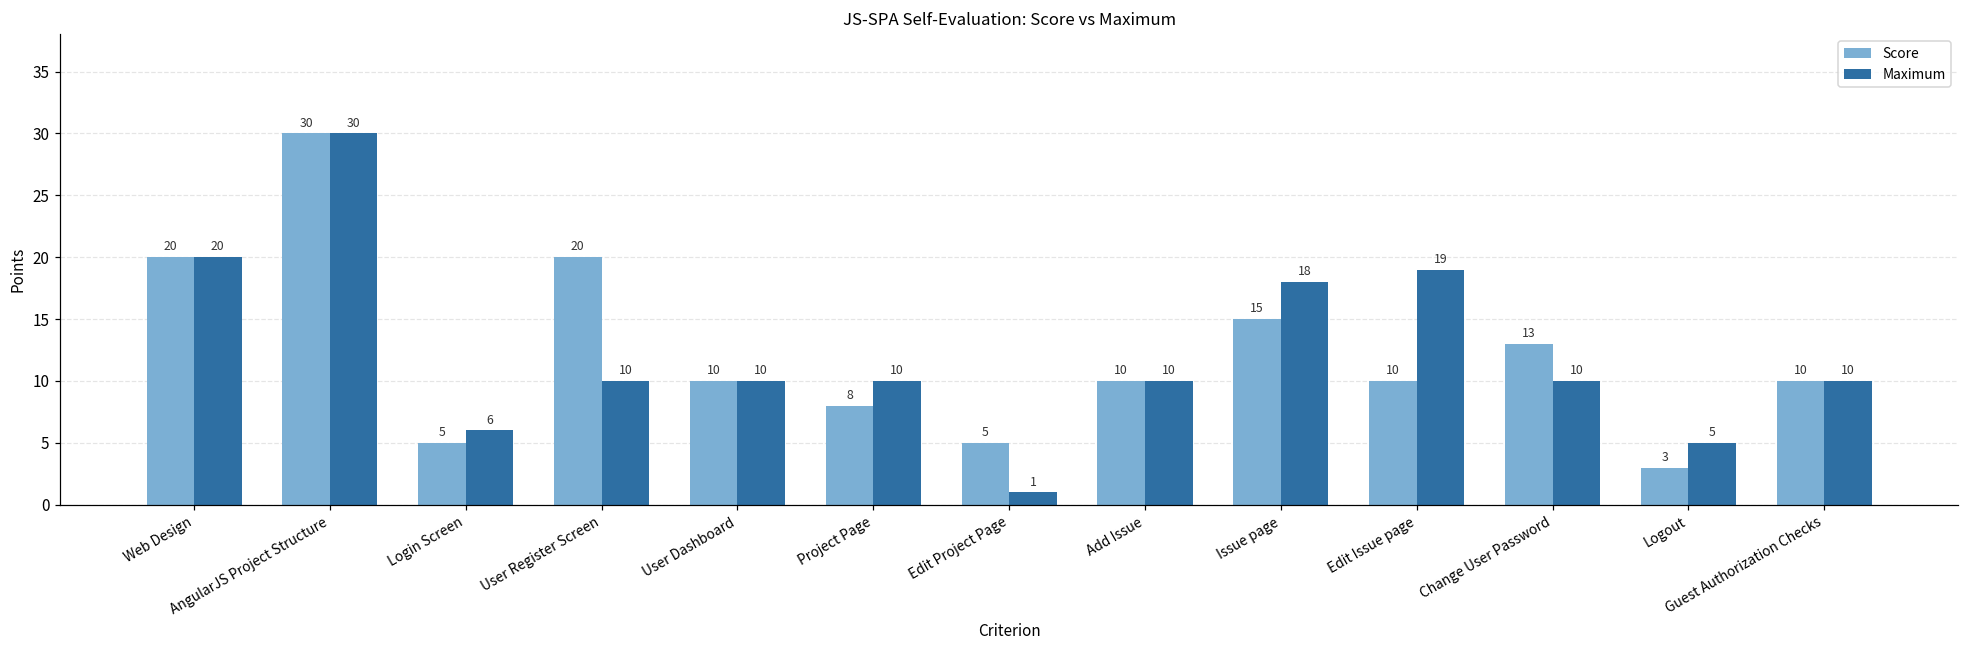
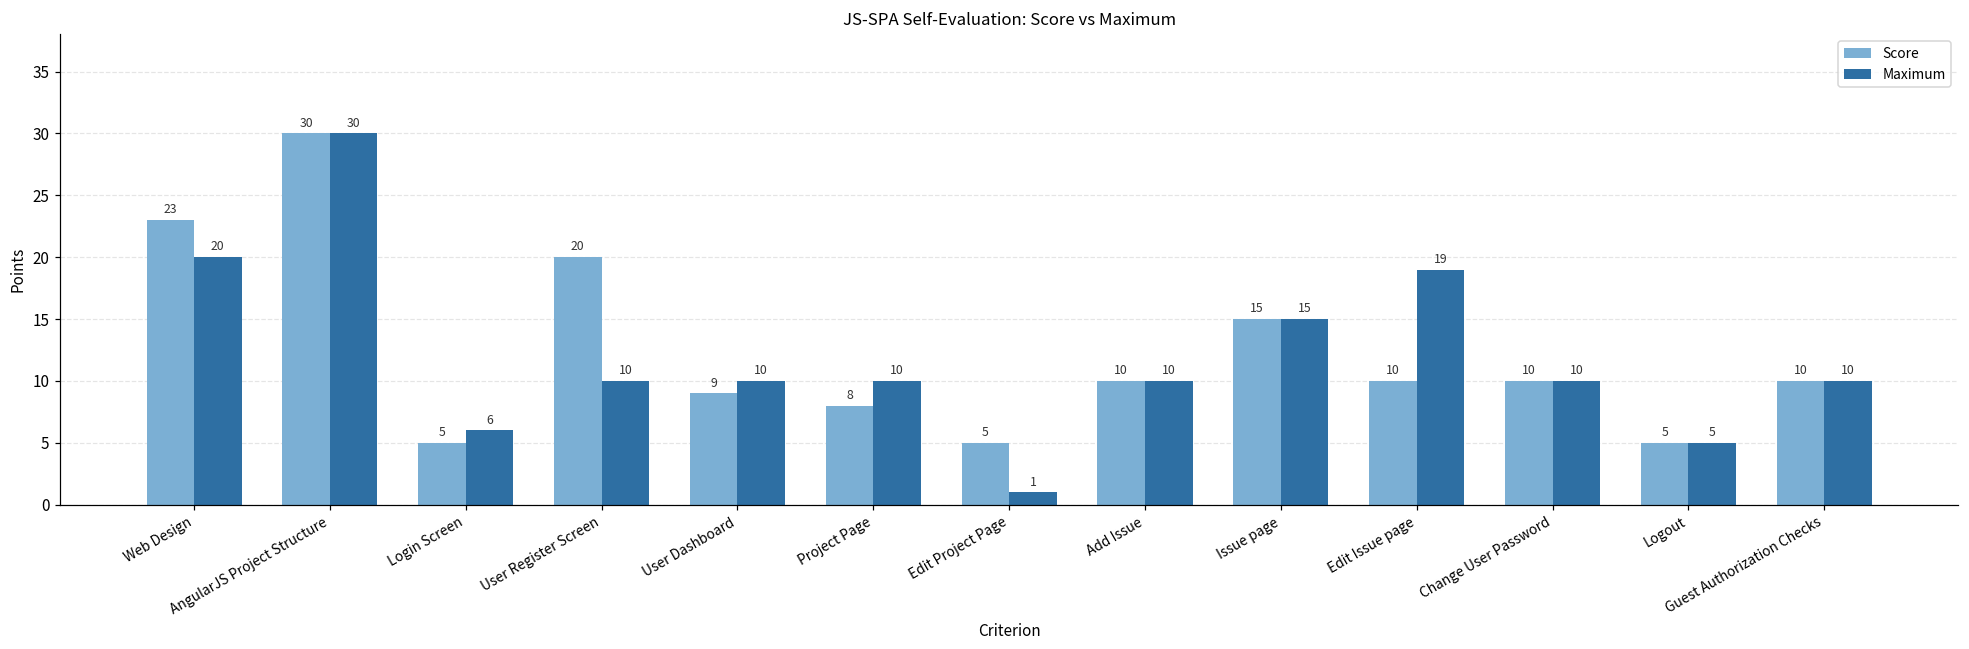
Score, Web Design: 20 -> 23
Score, User Dashboard: 10 -> 9
Maximum, Issue page: 18 -> 15
Score, Change User Password: 13 -> 10
Score, Logout: 3 -> 5
